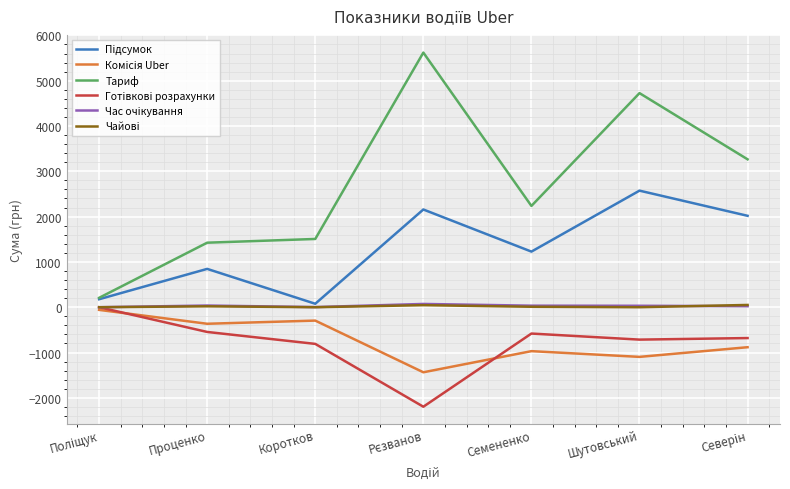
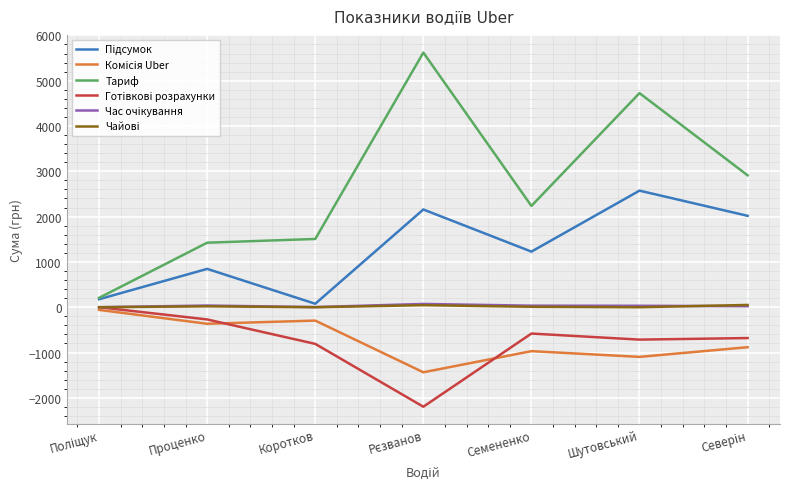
Готівкові розрахунки, Проценко: -500 -> -300
Тариф, Северін: 3300 -> 2900
